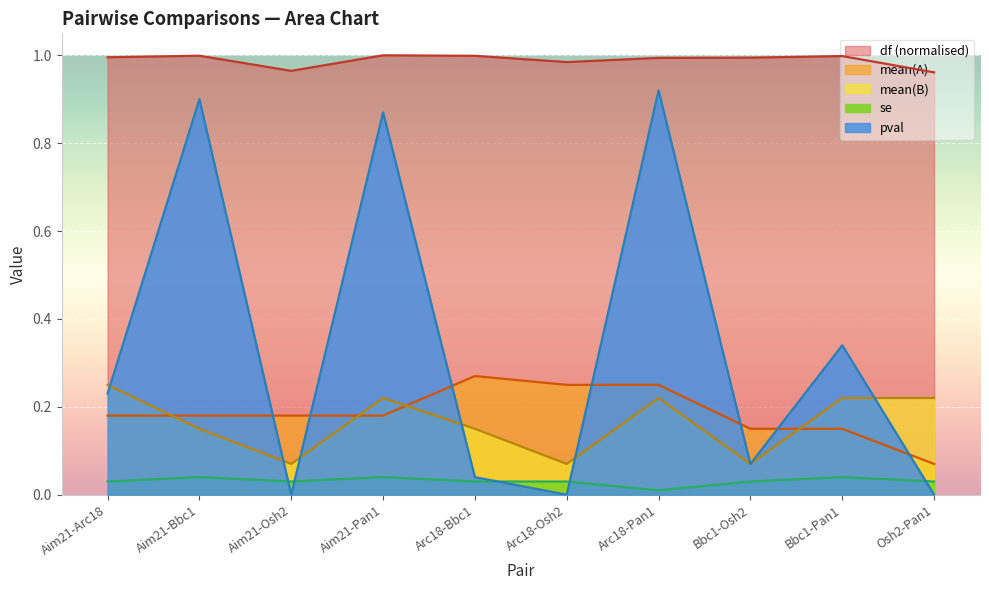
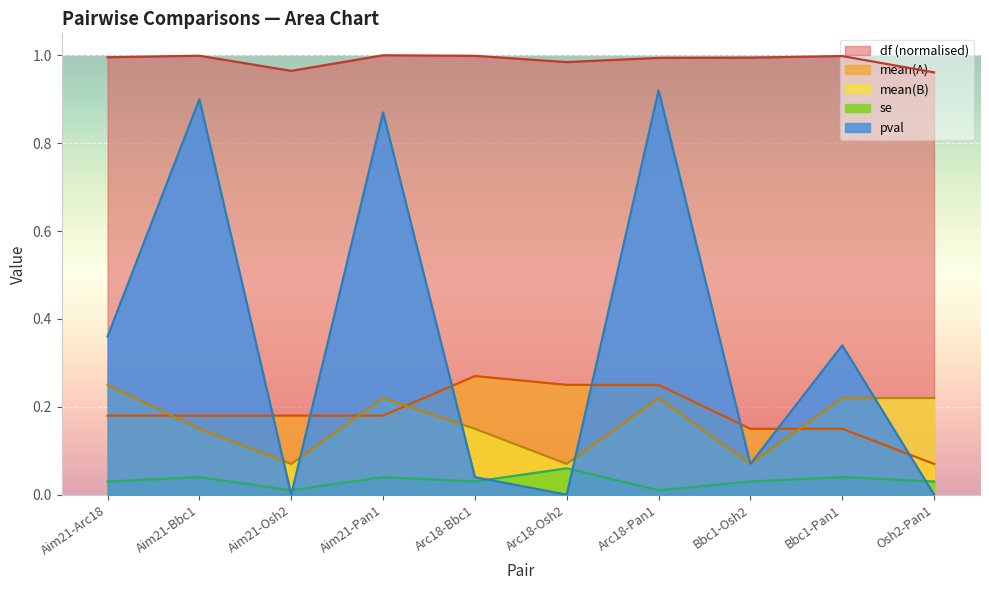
pval, Aim21-Arc18: 0.23 -> 0.36
se, Aim21-Osh2: 0.03 -> 0.01
se, Arc18-Osh2: 0.03 -> 0.06
